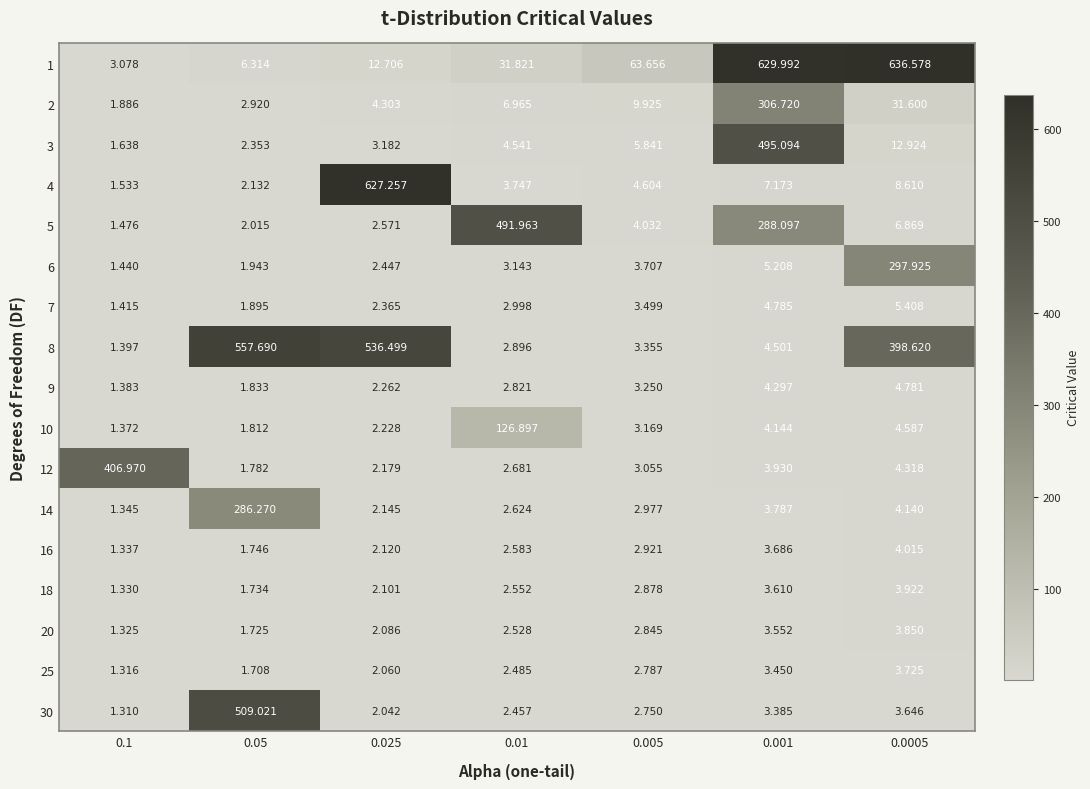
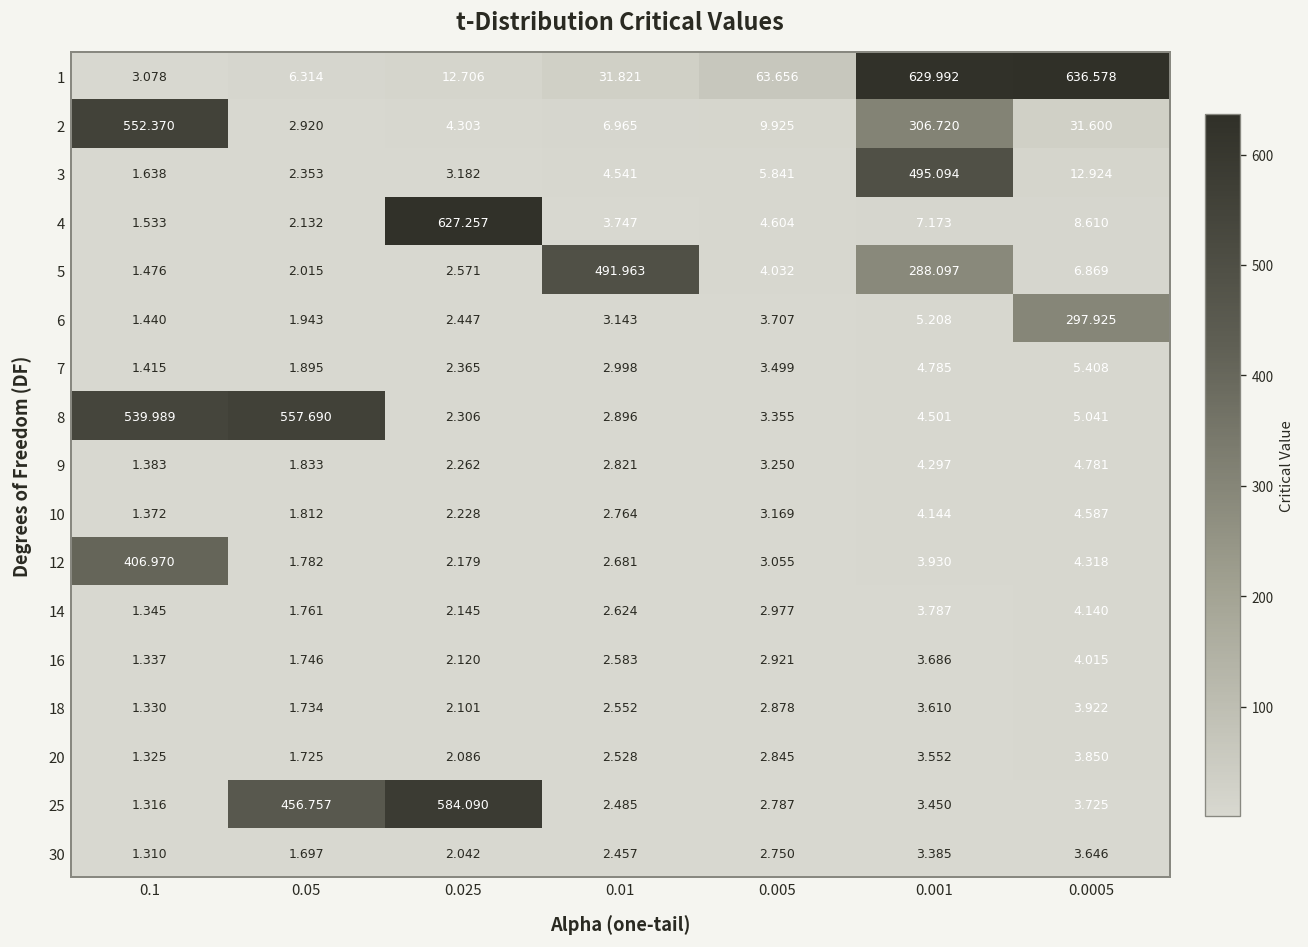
2, 0.1: 1.886 -> 552.370
8, 0.1: 1.397 -> 539.989
8, 0.025: 536.499 -> 2.306
8, 0.0005: 398.620 -> 5.041
10, 0.01: 126.897 -> 2.764
14, 0.05: 286.270 -> 1.761
25, 0.05: 1.708 -> 456.757
25, 0.025: 2.060 -> 584.090
30, 0.05: 509.021 -> 1.697
